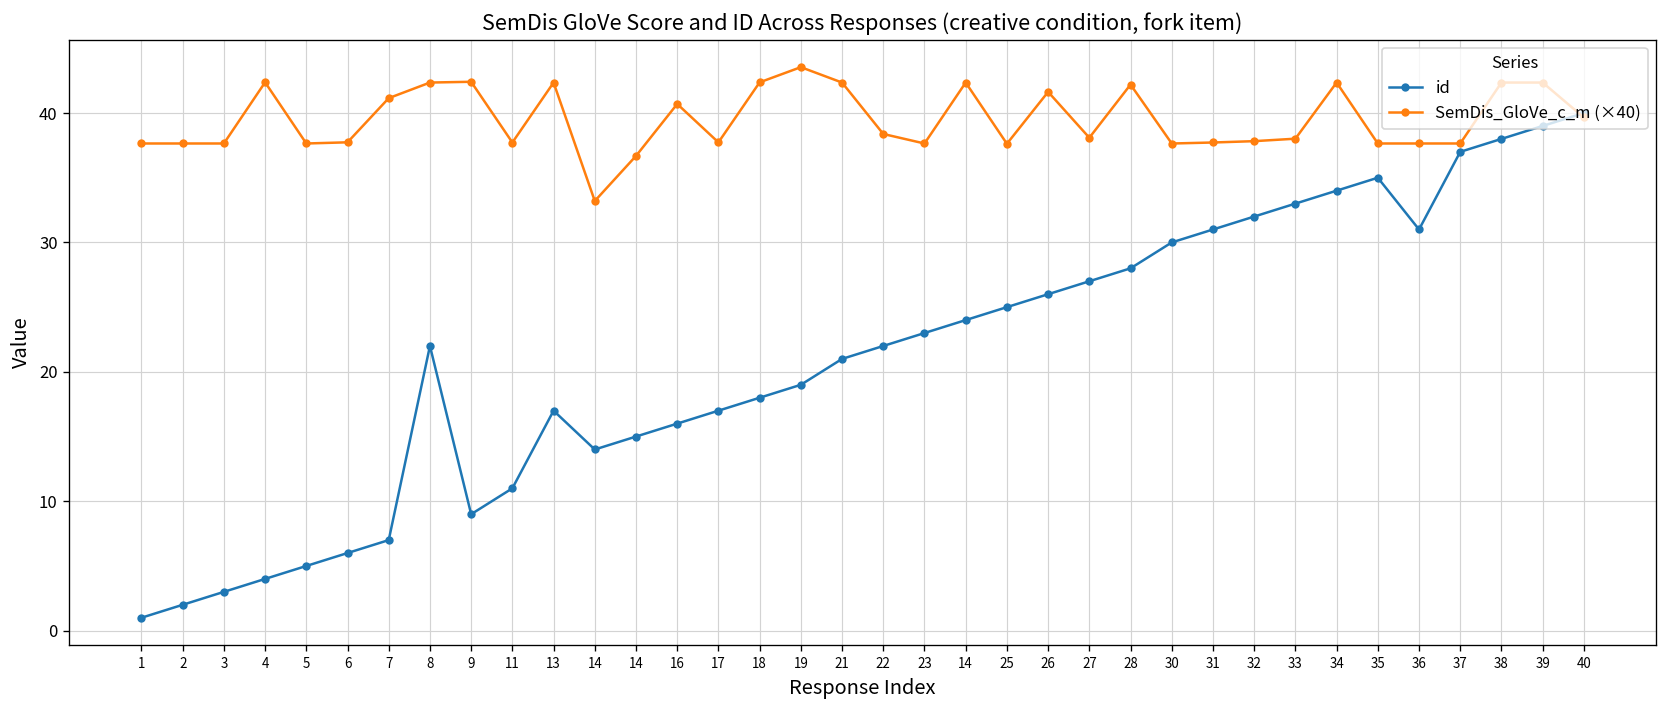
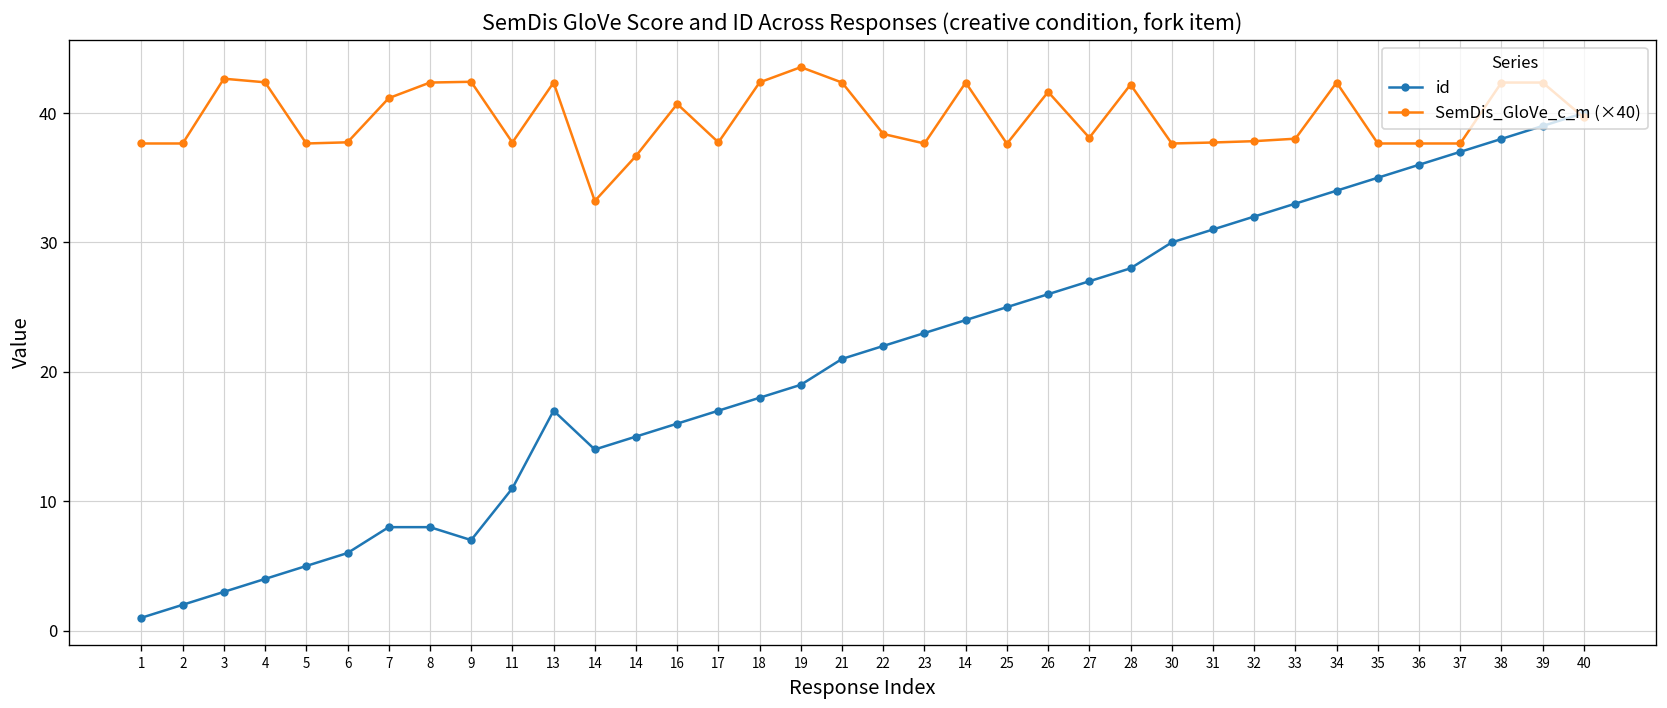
SemDis_GloVe_c_m (×40), 3: 37.6 -> 42.7
id, 7: 7 -> 8
id, 8: 22 -> 8
id, 9: 9 -> 7
id, 36: 31 -> 36
